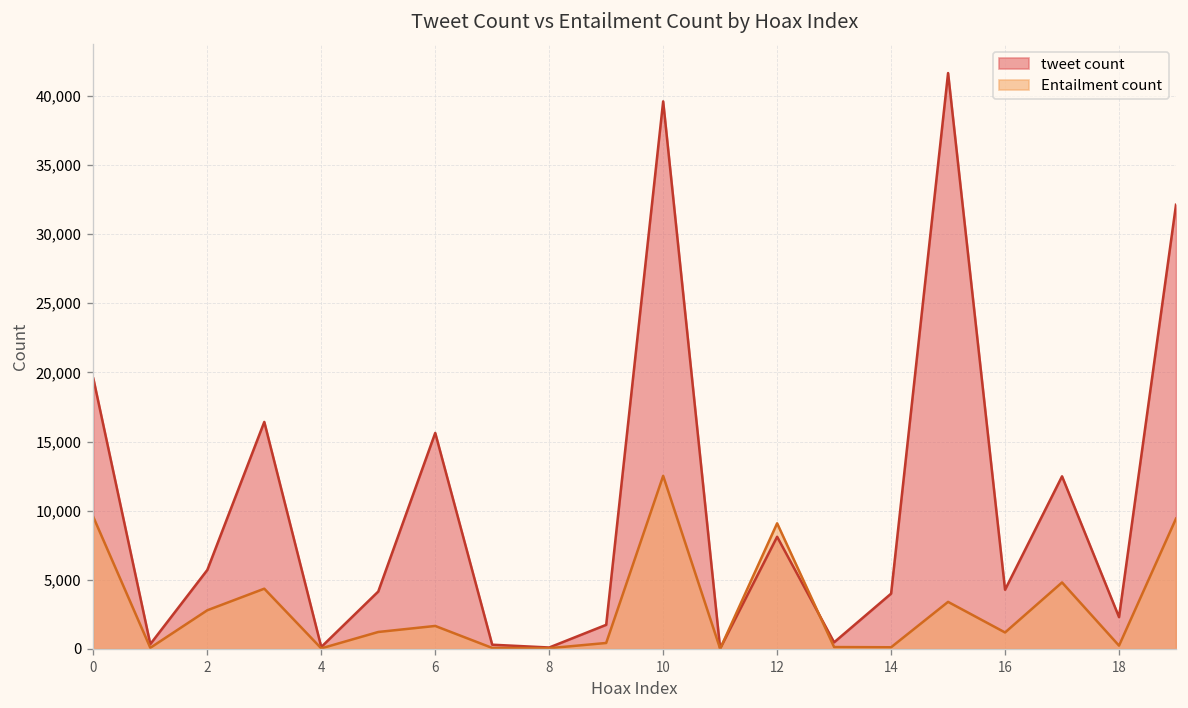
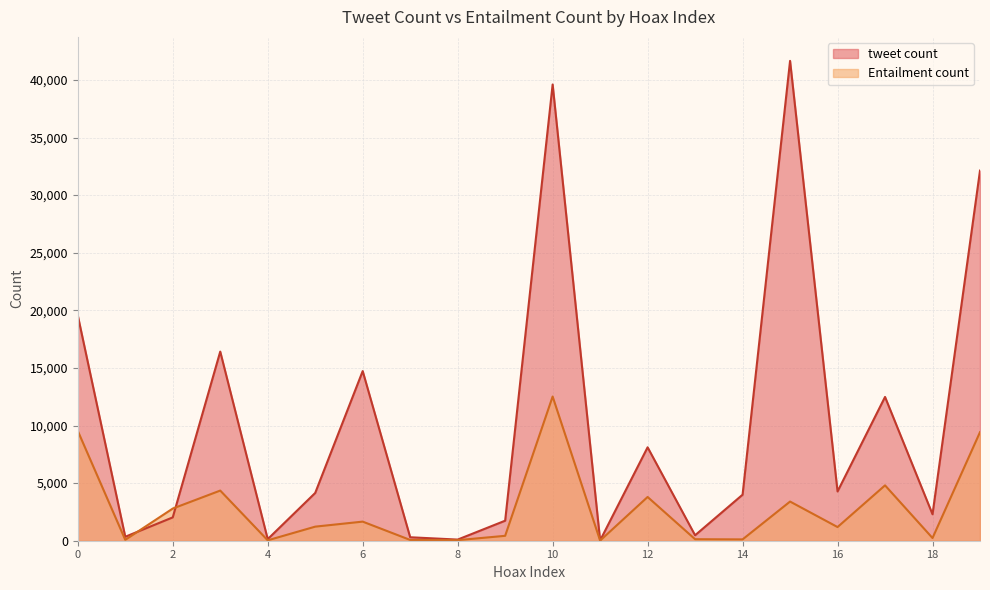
tweet count, 2: 5,700 -> 2,000
tweet count, 6: 15,600 -> 14,700
Entailment count, 12: 9,100 -> 3,800
